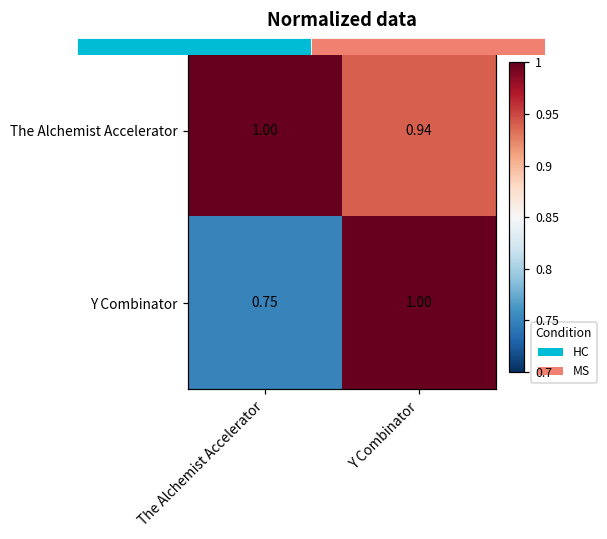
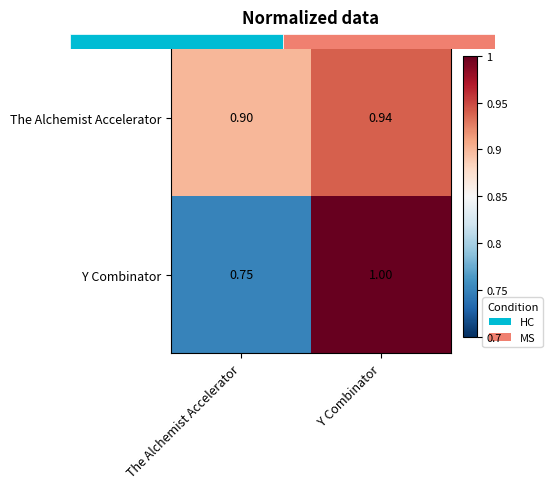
Normalized data, The Alchemist Accelerator, The Alchemist Accelerator: 1.00 -> 0.90
